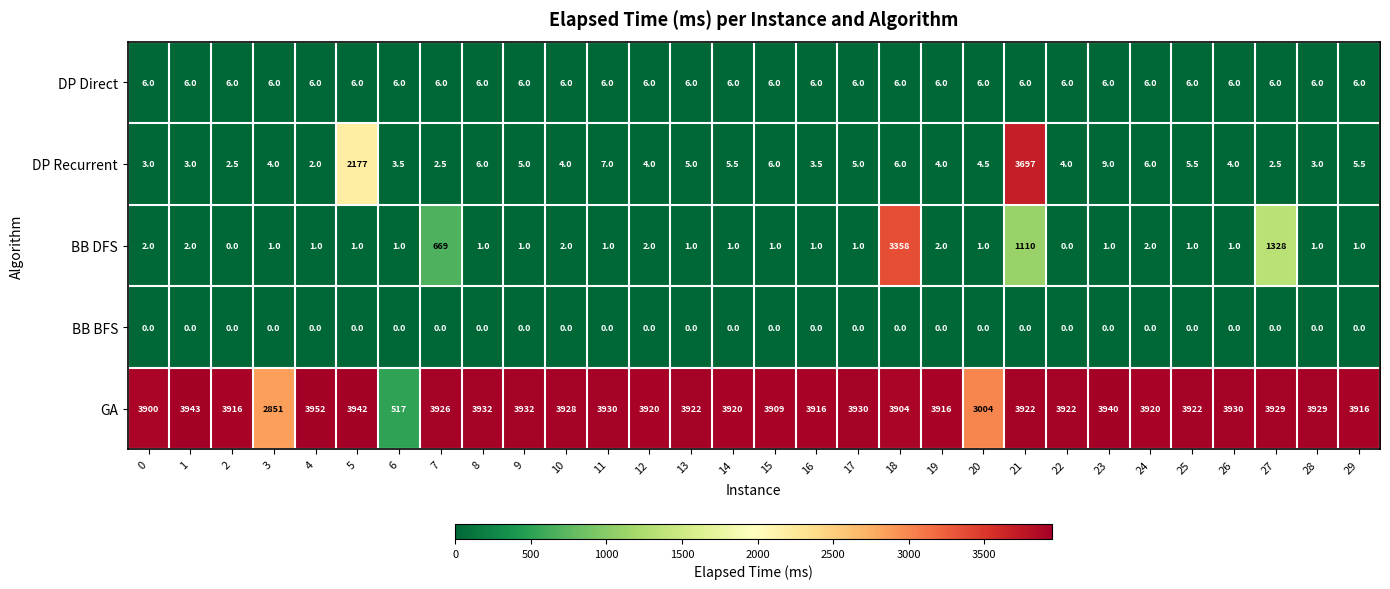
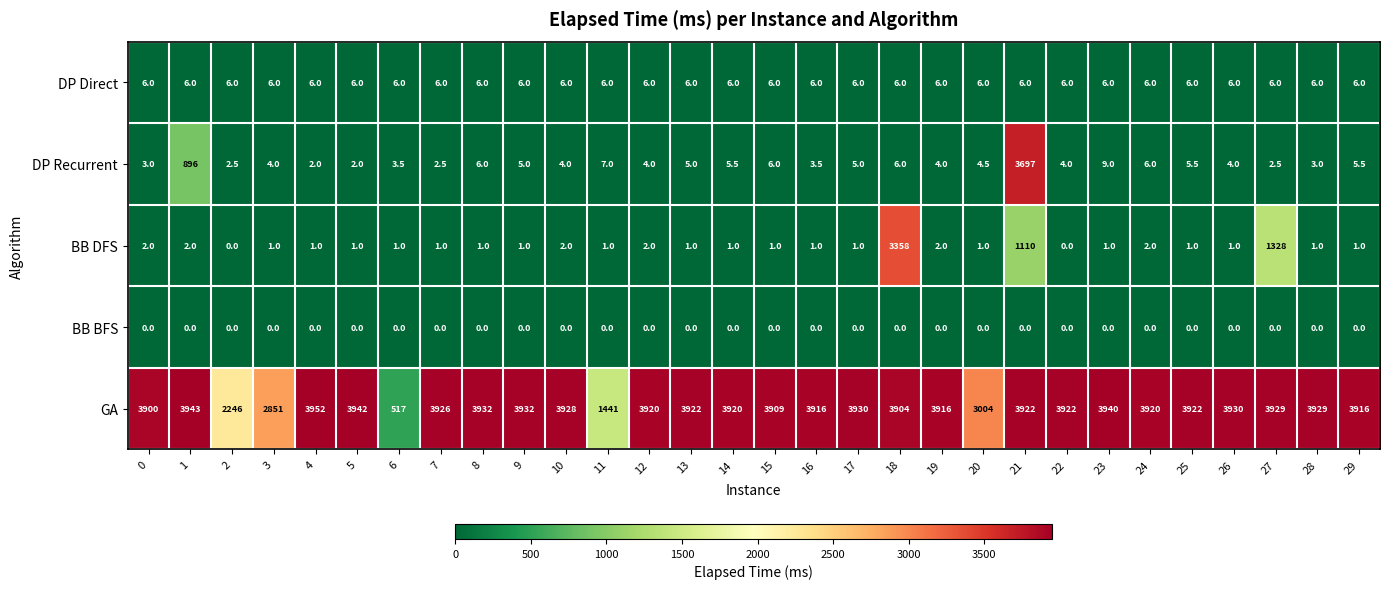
DP Recurrent, 1: 3.0 -> 896
DP Recurrent, 5: 2177 -> 2.0
BB DFS, 7: 669 -> 1.0
GA, 2: 3916 -> 2246
GA, 11: 3930 -> 1441
